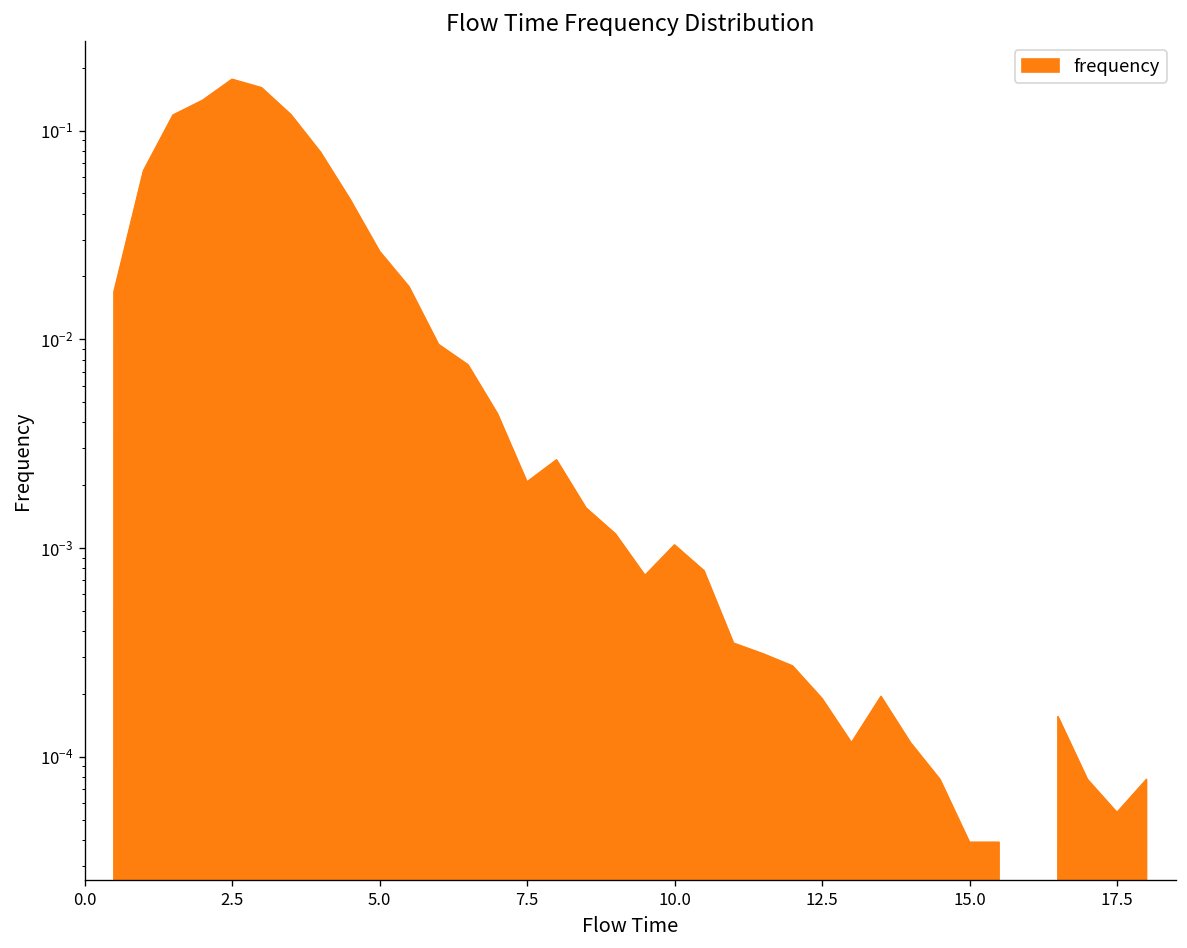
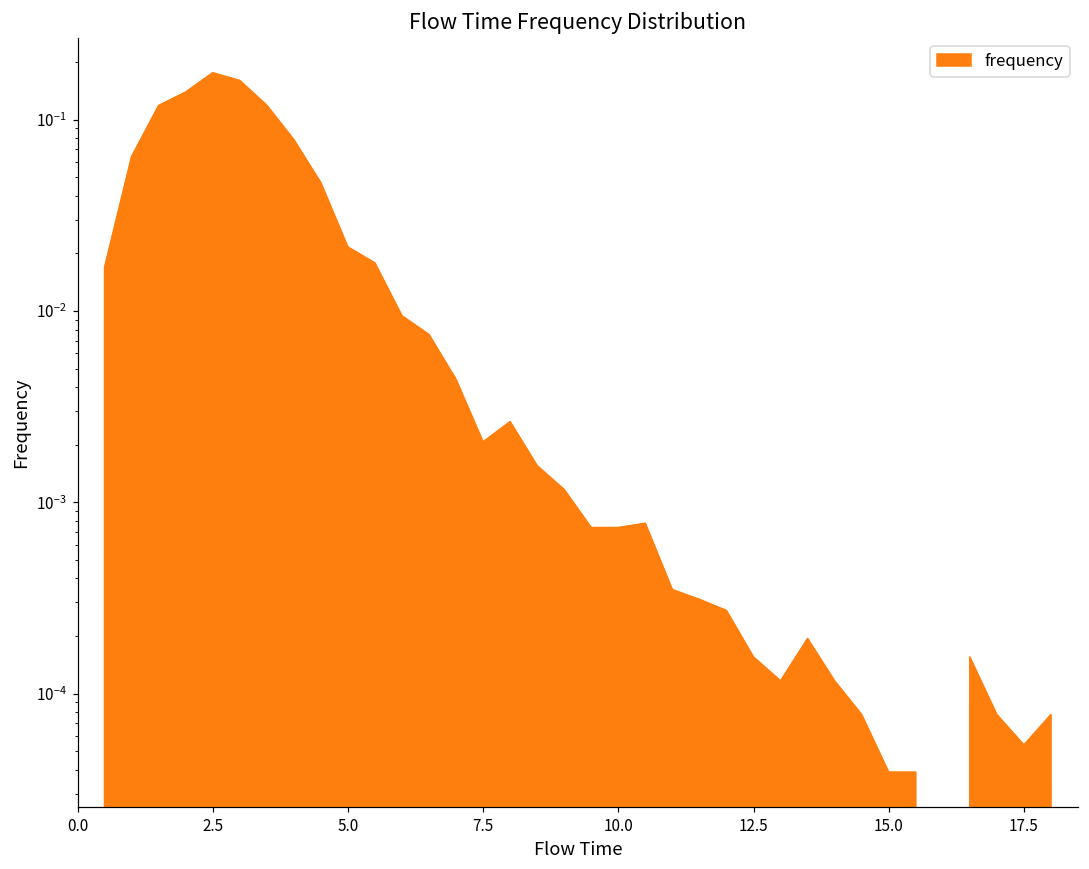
5.0: 0.026 -> 0.022
10.0: 0.0010 -> 0.00074
12.5: 0.00019 -> 0.00016
